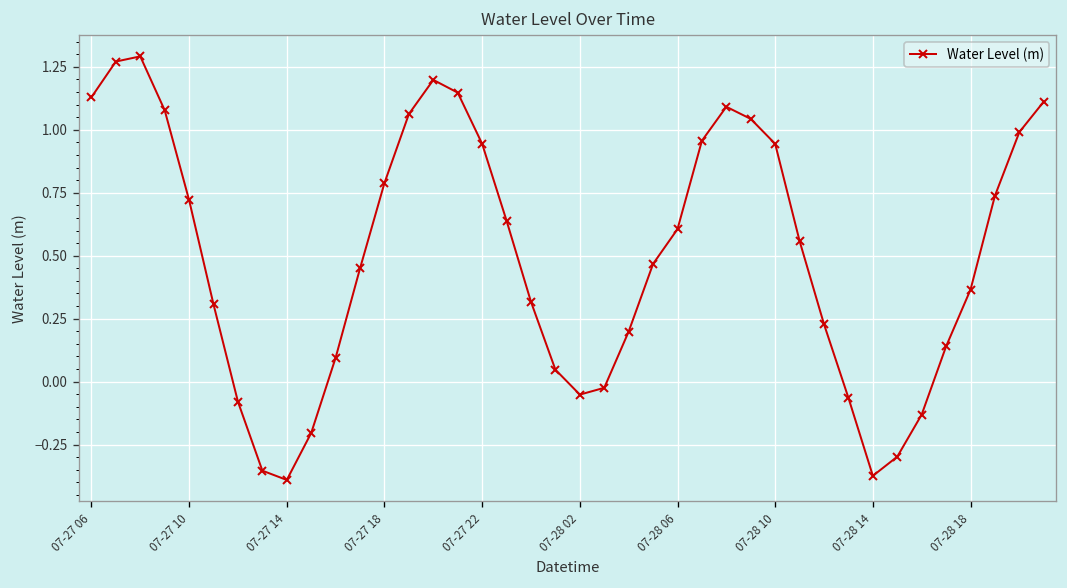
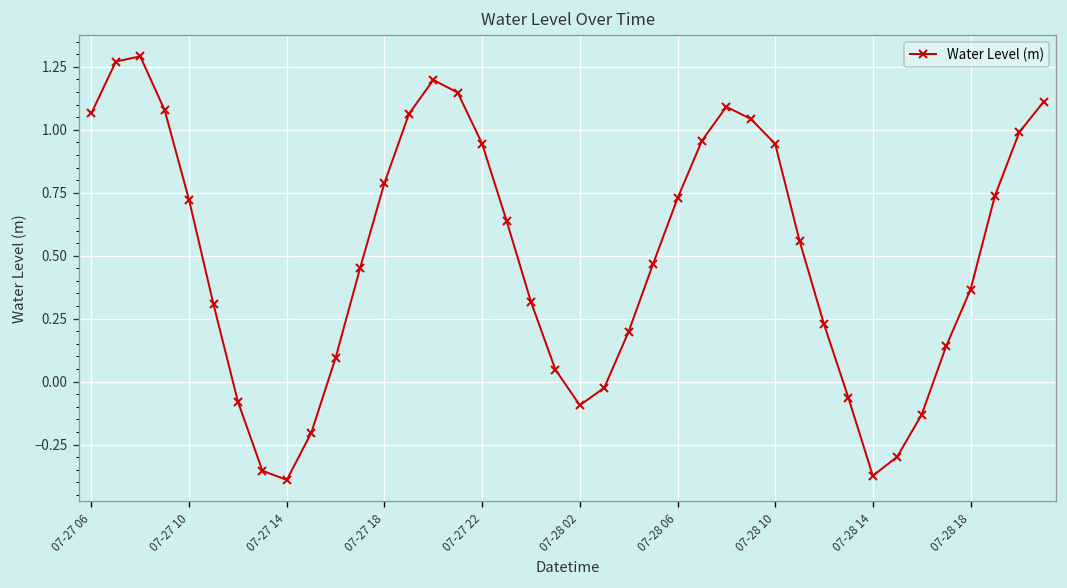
07-27 06: 1.13 -> 1.07
07-28 02: -0.05 -> -0.09
07-28 06: 0.61 -> 0.73
